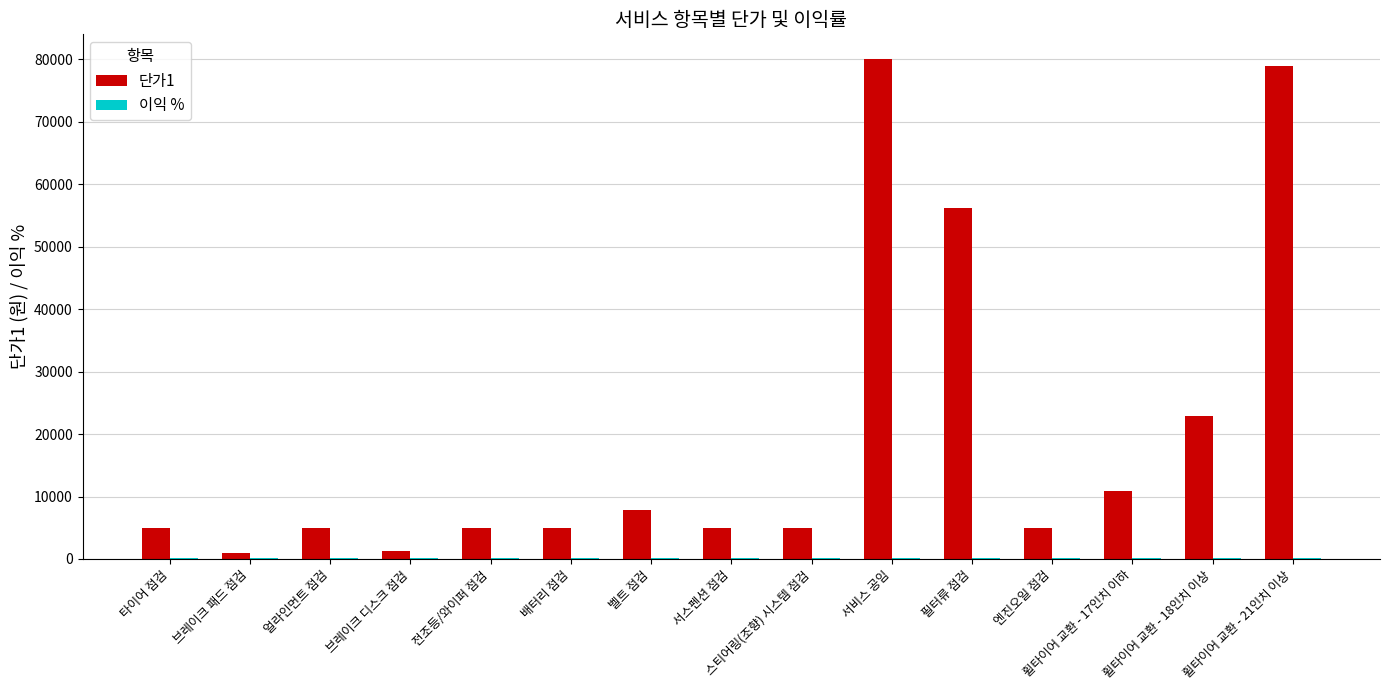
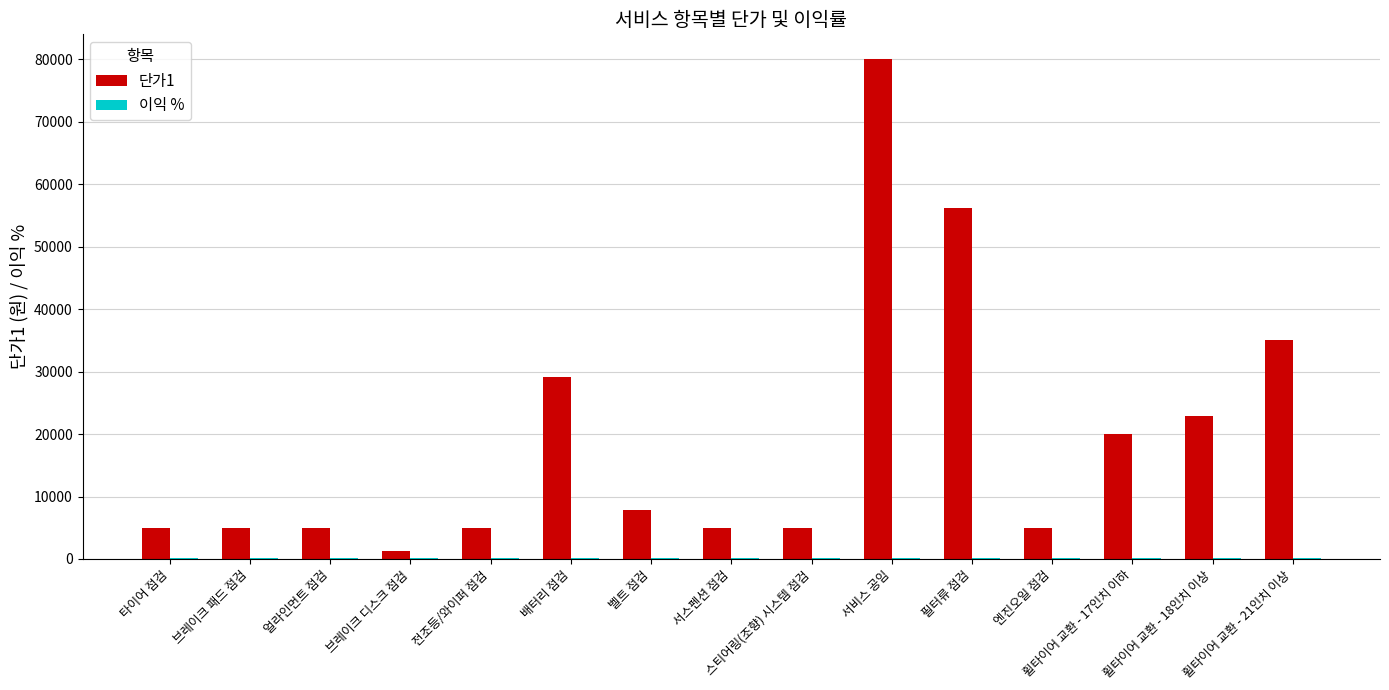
단가1, 브레이크 패드 점검: 1000 -> 5000
단가1, 배터리 점검: 5000 -> 29000
단가1, 휠타이어 교환 - 17인치 이하: 11000 -> 20000
단가1, 휠타이어 교환 - 21인치 이상: 79000 -> 35000
